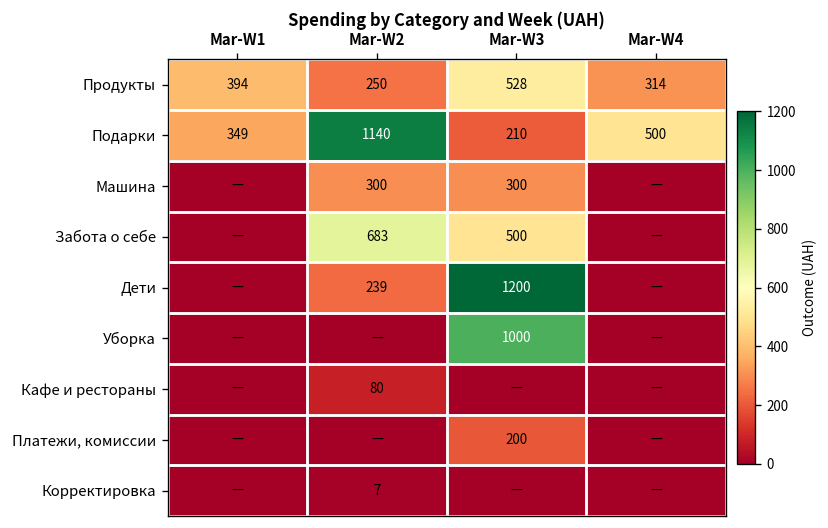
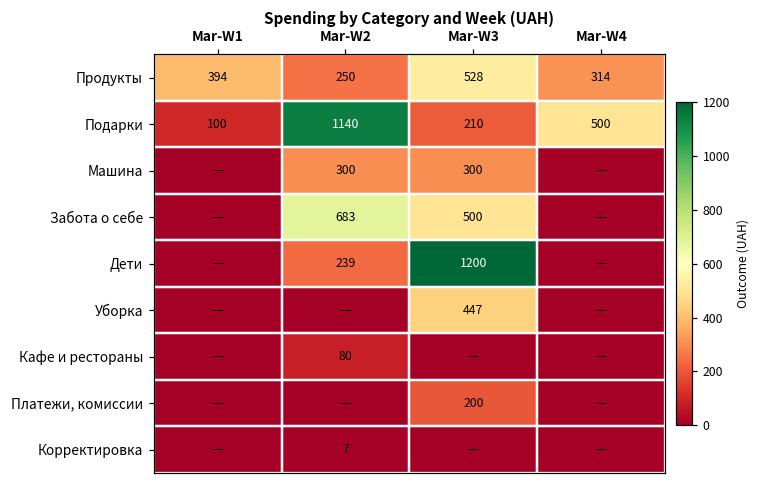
Подарки, Mar-W1: 349 -> 100
Уборка, Mar-W3: 1000 -> 447
